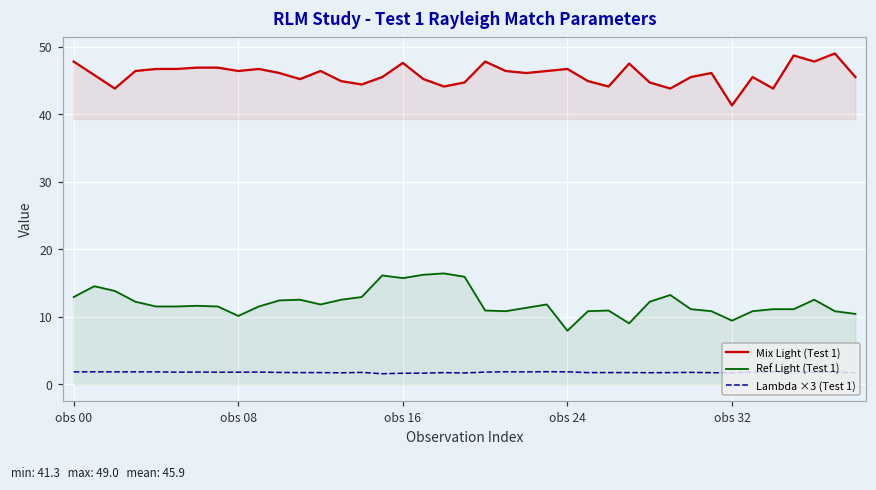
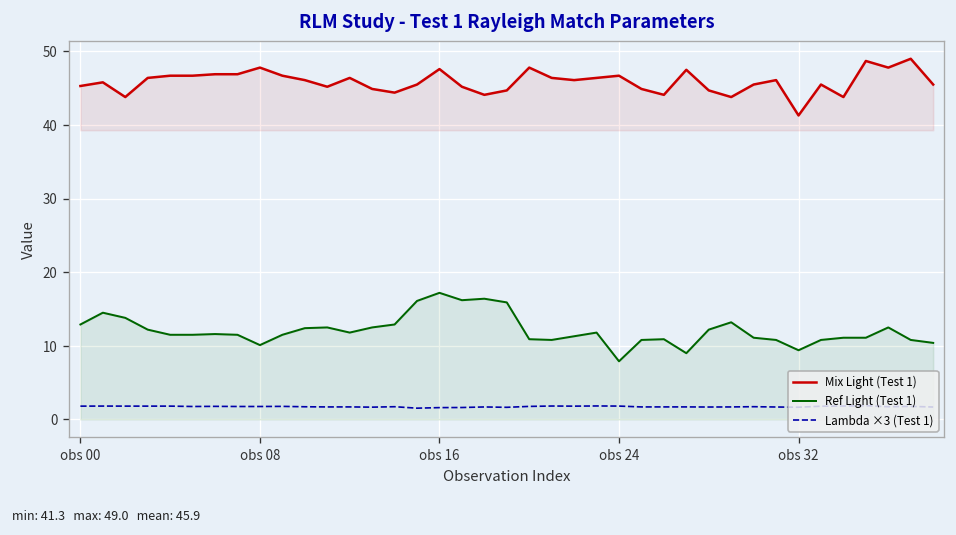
Mix Light (Test 1), obs 00: 48 -> 45
Mix Light (Test 1), obs 08: 46 -> 48
Ref Light (Test 1), obs 16: 16 -> 17
